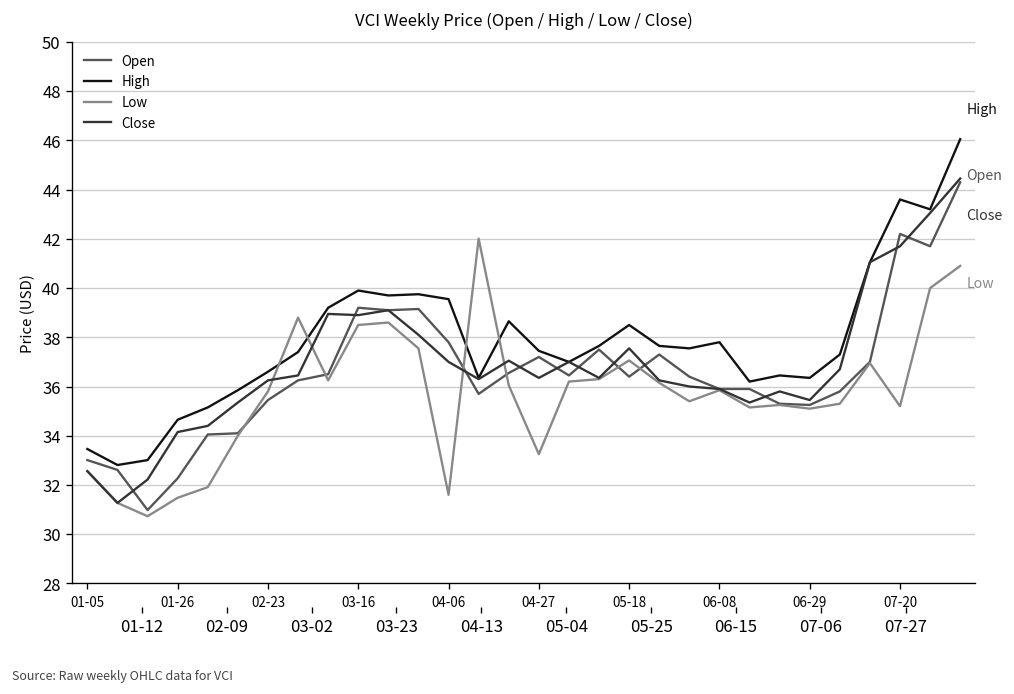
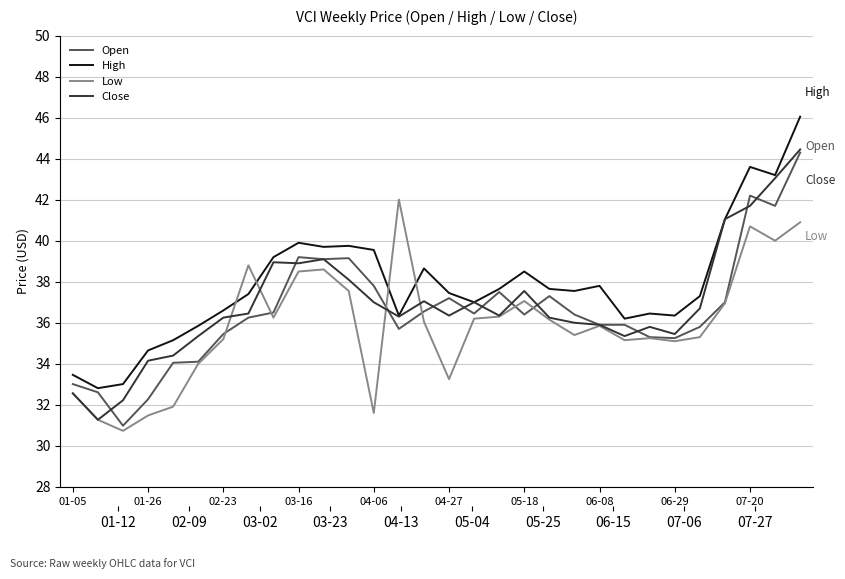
Low, 02-23: 35.8 -> 35.2
Low, 07-20: 35.2 -> 40.7
